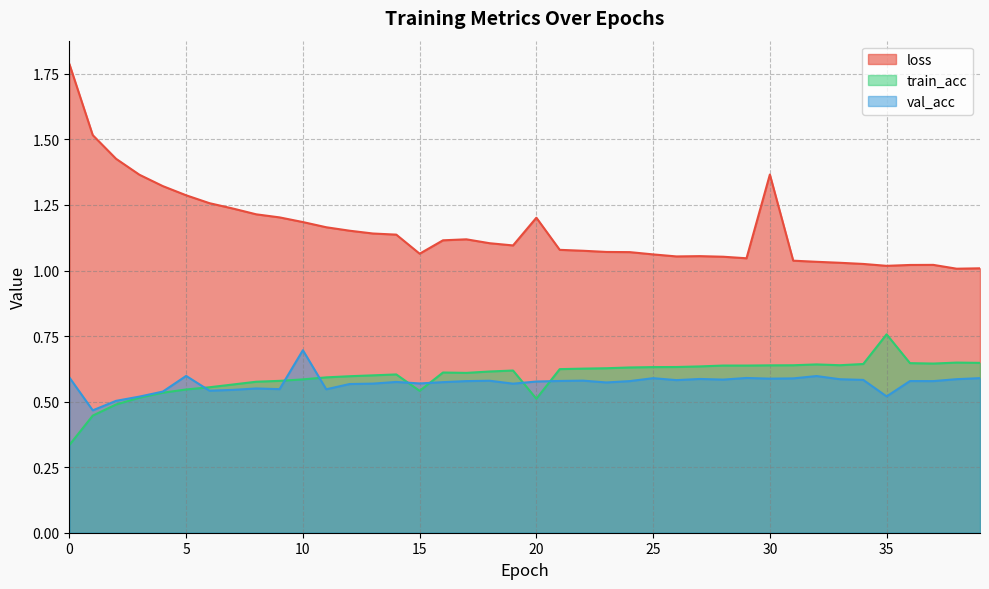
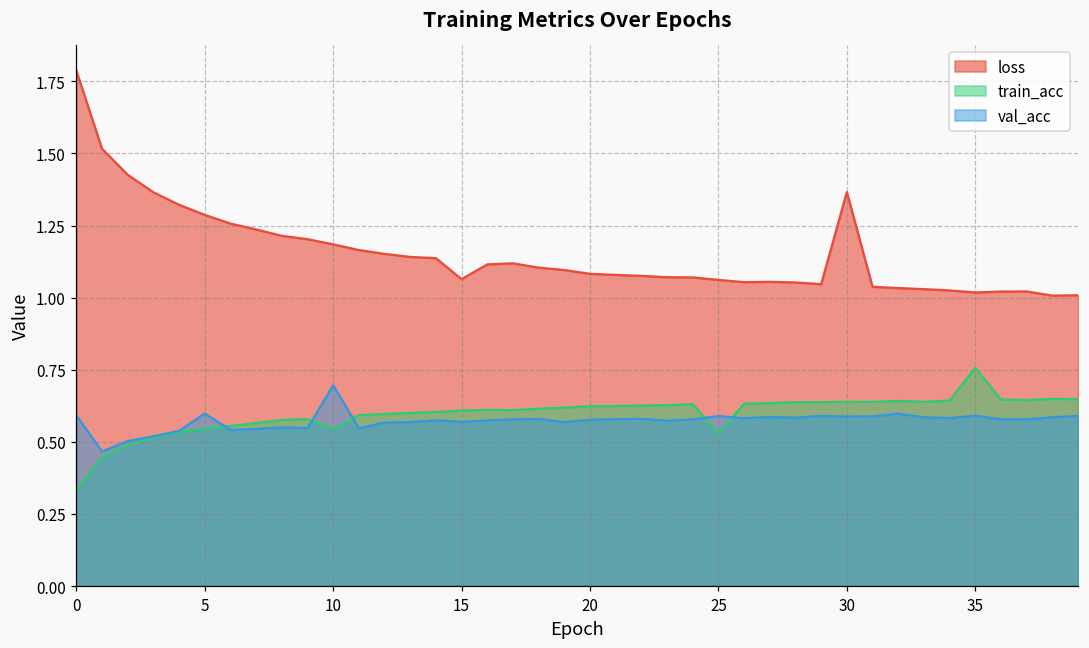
train_acc, 10: 0.58 -> 0.55
train_acc, 15: 0.54 -> 0.61
loss, 20: 1.20 -> 1.08
train_acc, 20: 0.51 -> 0.62
train_acc, 25: 0.63 -> 0.53
val_acc, 35: 0.52 -> 0.59
